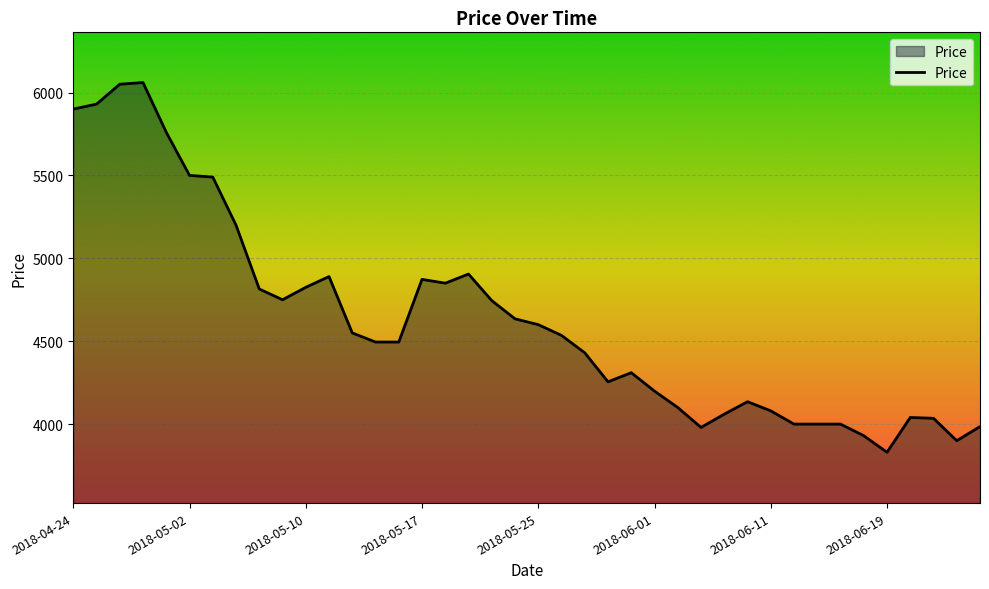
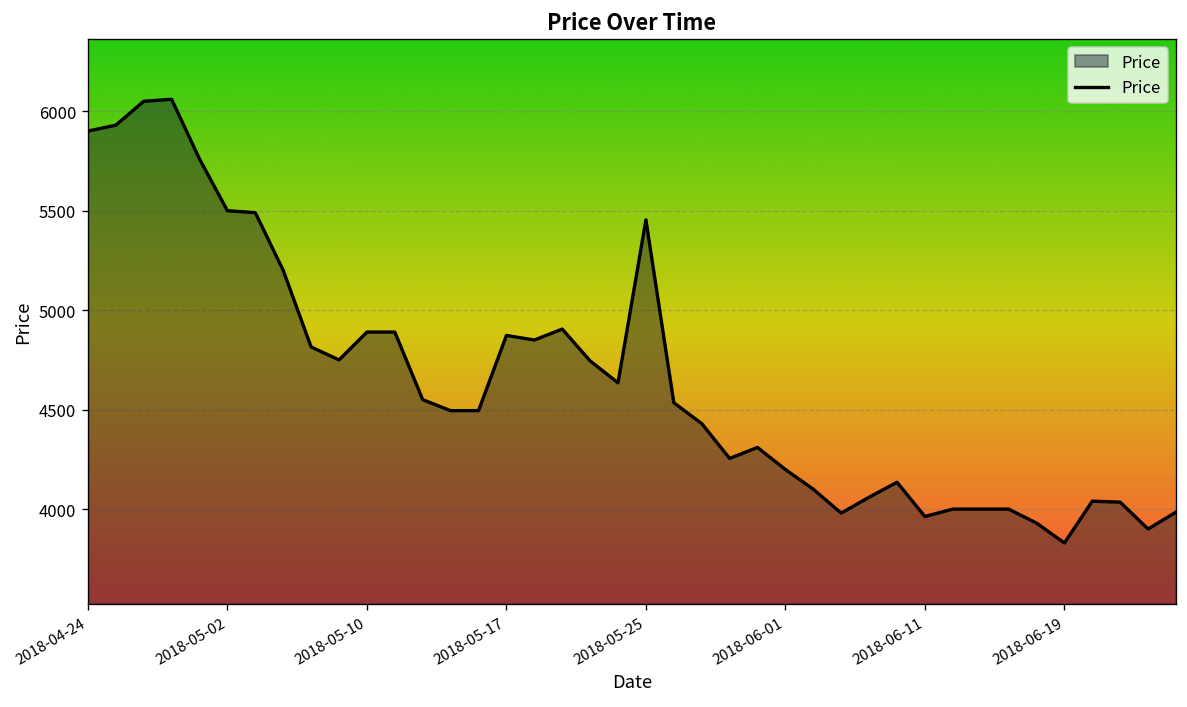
2018-05-10: 4830 -> 4890
2018-05-25: 4600 -> 5450
2018-06-11: 4080 -> 3960
